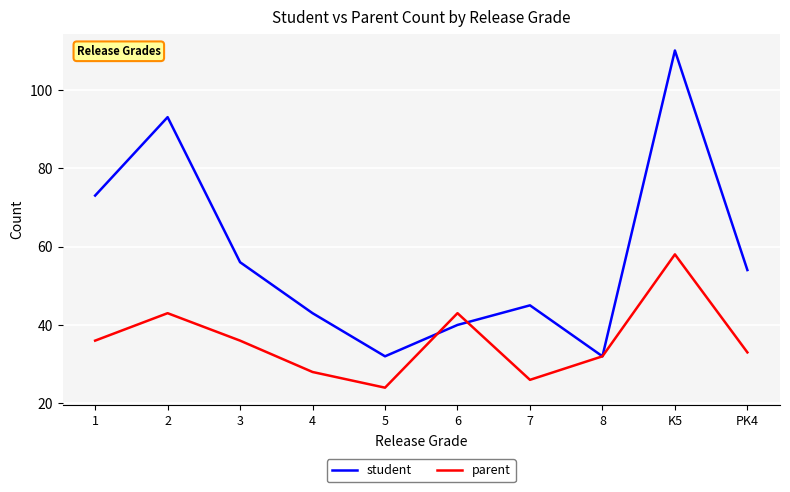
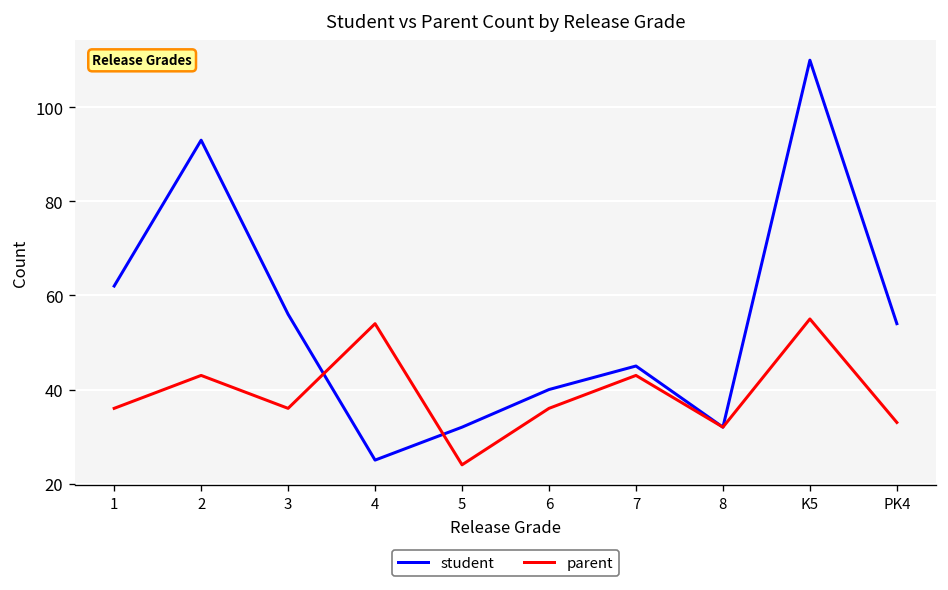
student, 1: 73 -> 62
student, 4: 43 -> 25
parent, 4: 28 -> 54
parent, 6: 43 -> 36
parent, 7: 26 -> 43
parent, K5: 58 -> 55
